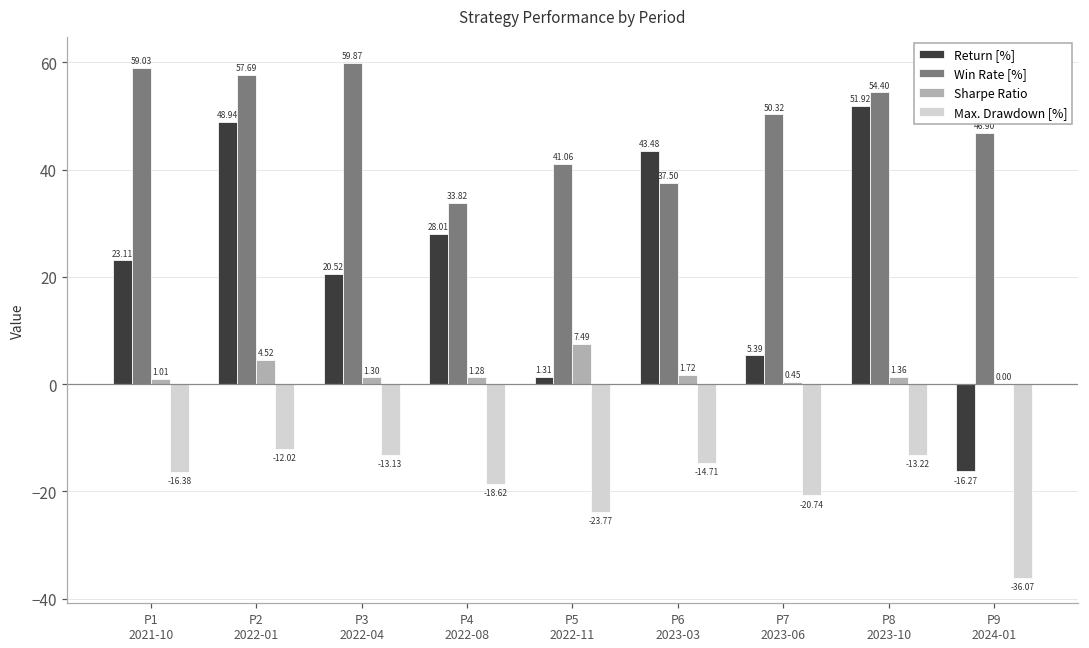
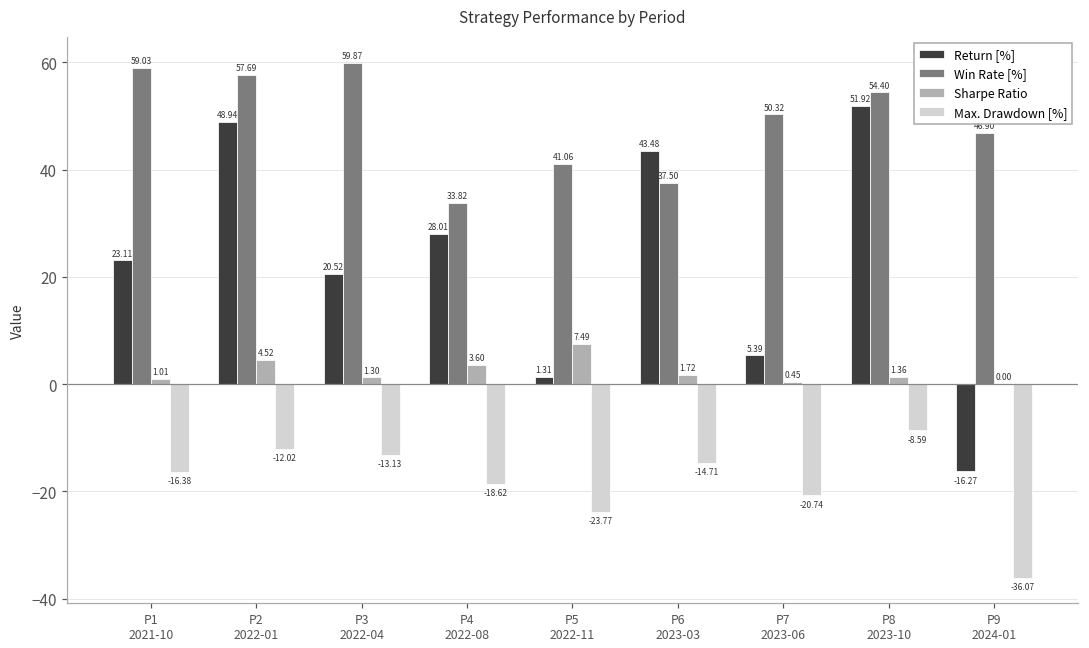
Sharpe Ratio, P4 2022-08: 1.28 -> 3.60
Max. Drawdown [%], P8 2023-10: -13.22 -> -8.59
